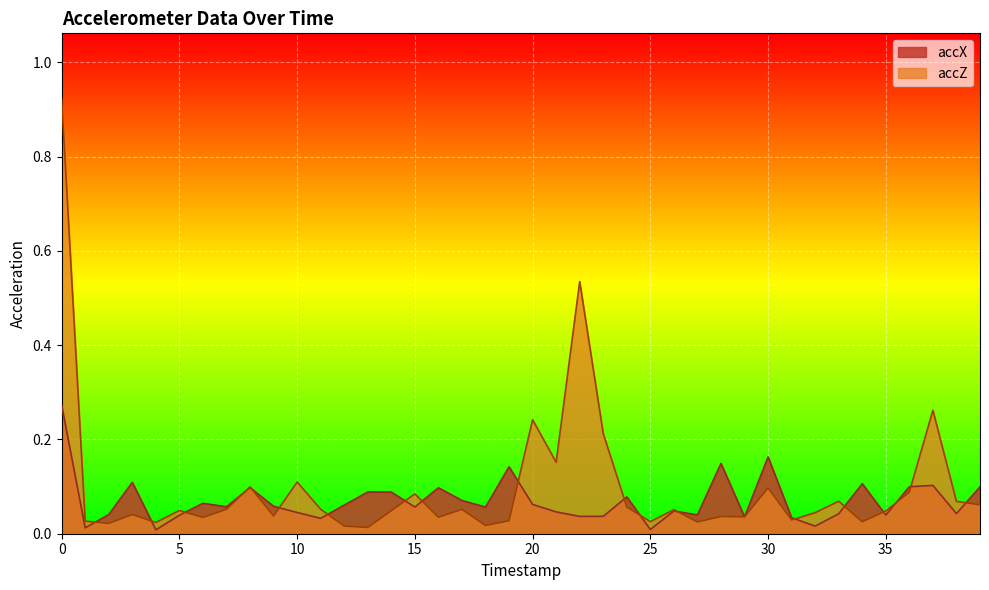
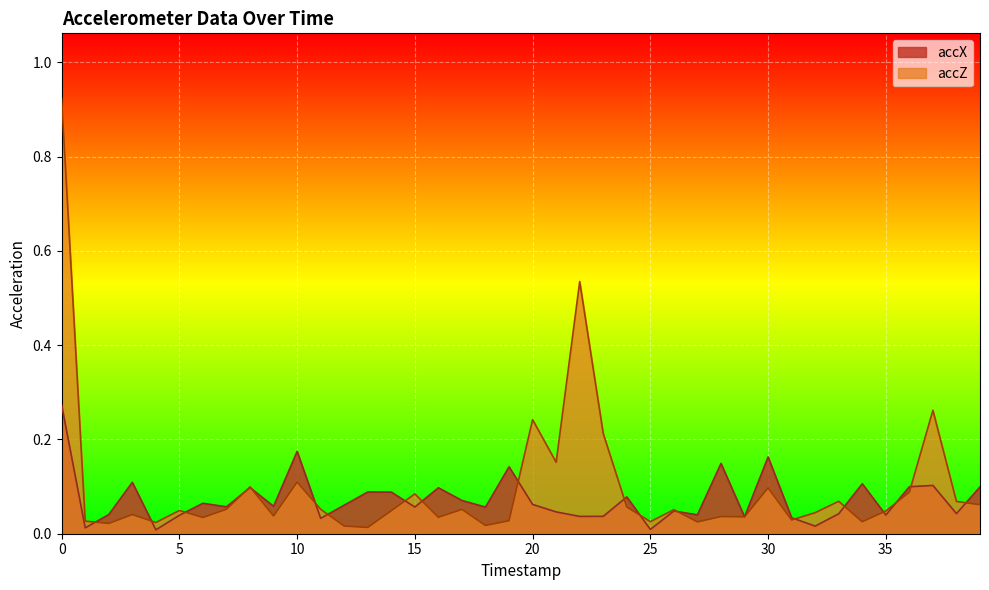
accX, 10: 0.05 -> 0.17
